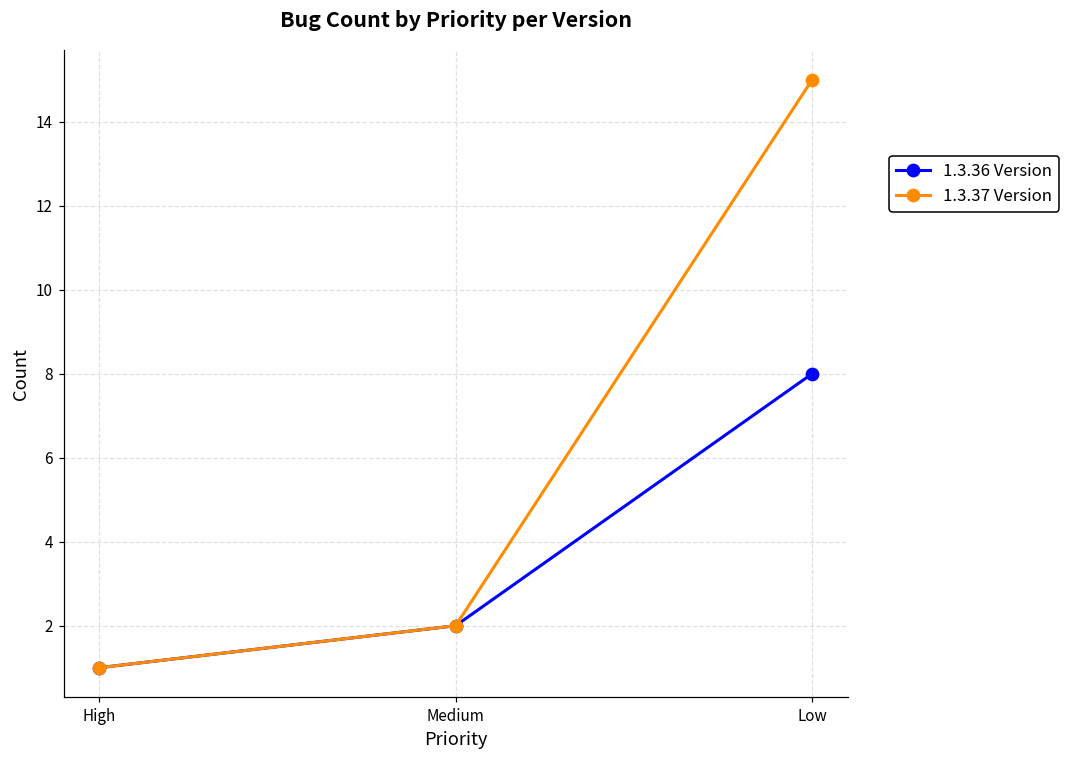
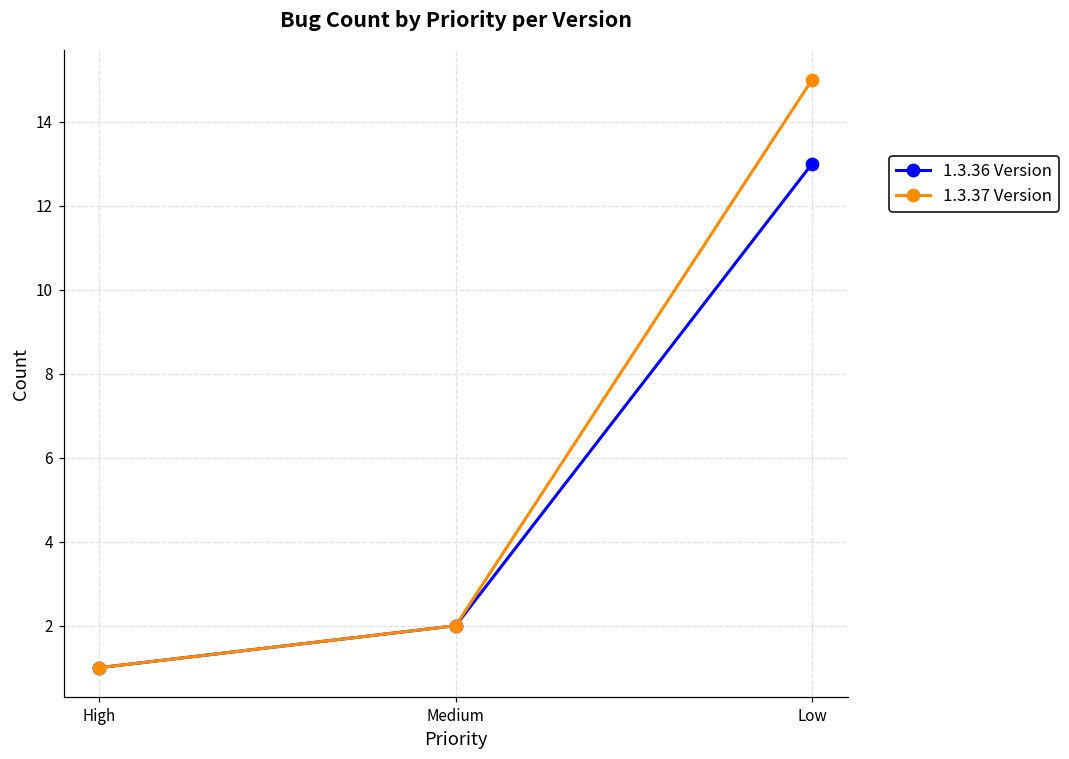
1.3.36 Version, Low: 8 -> 13
